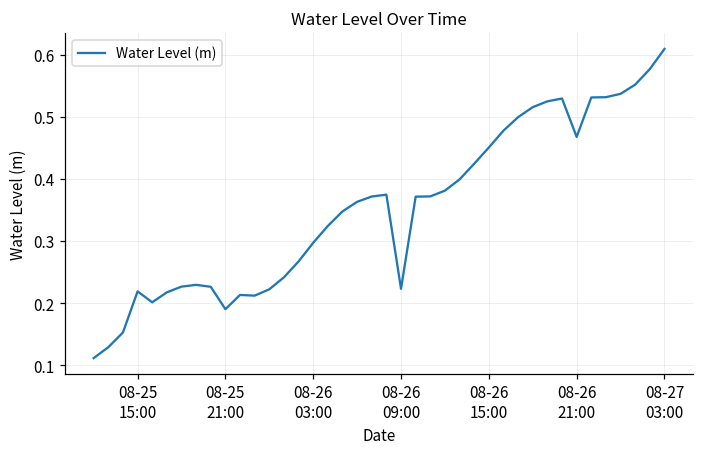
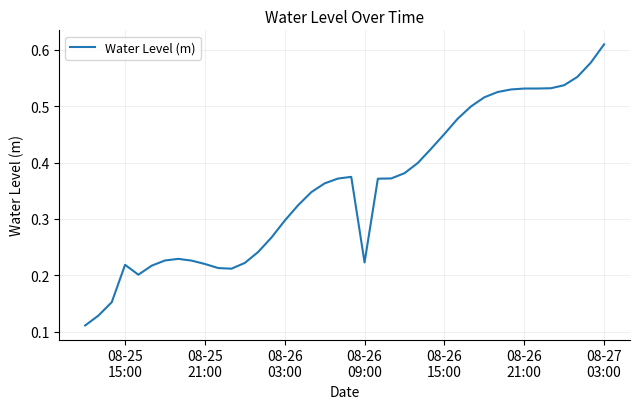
08-25 21:00: 0.19 -> 0.22
08-26 21:00: 0.47 -> 0.53
